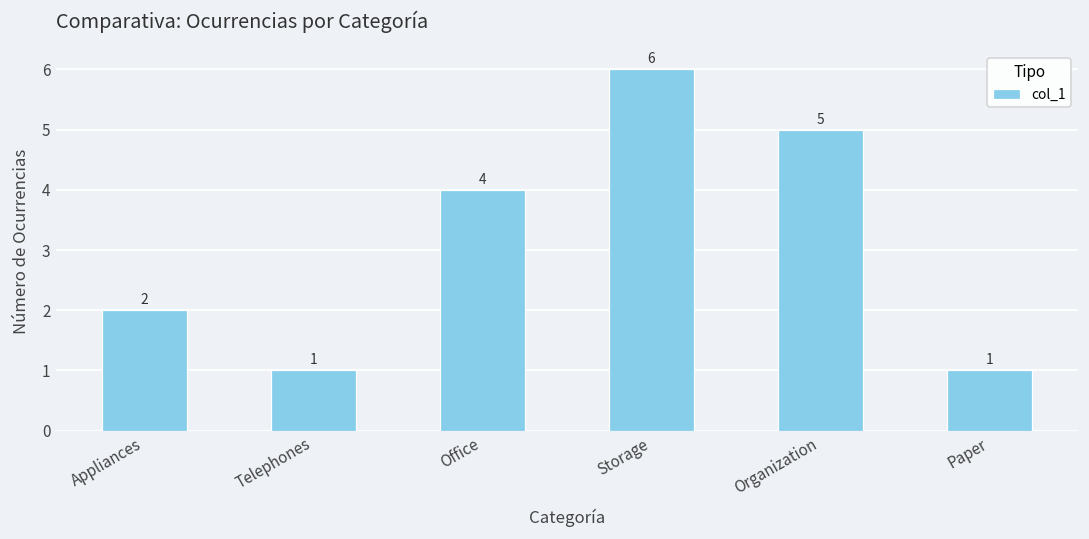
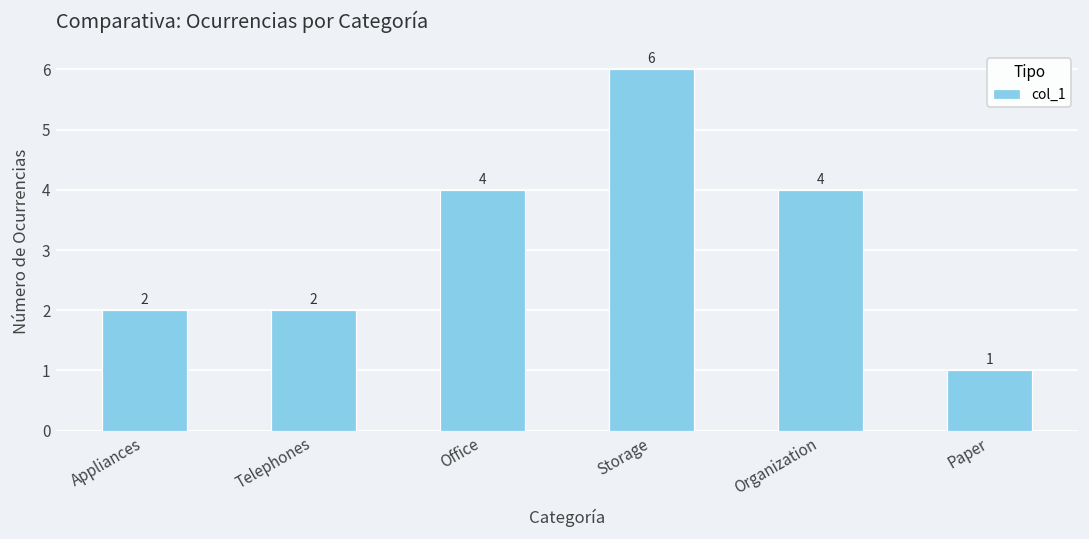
Telephones: 1 -> 2
Organization: 5 -> 4
